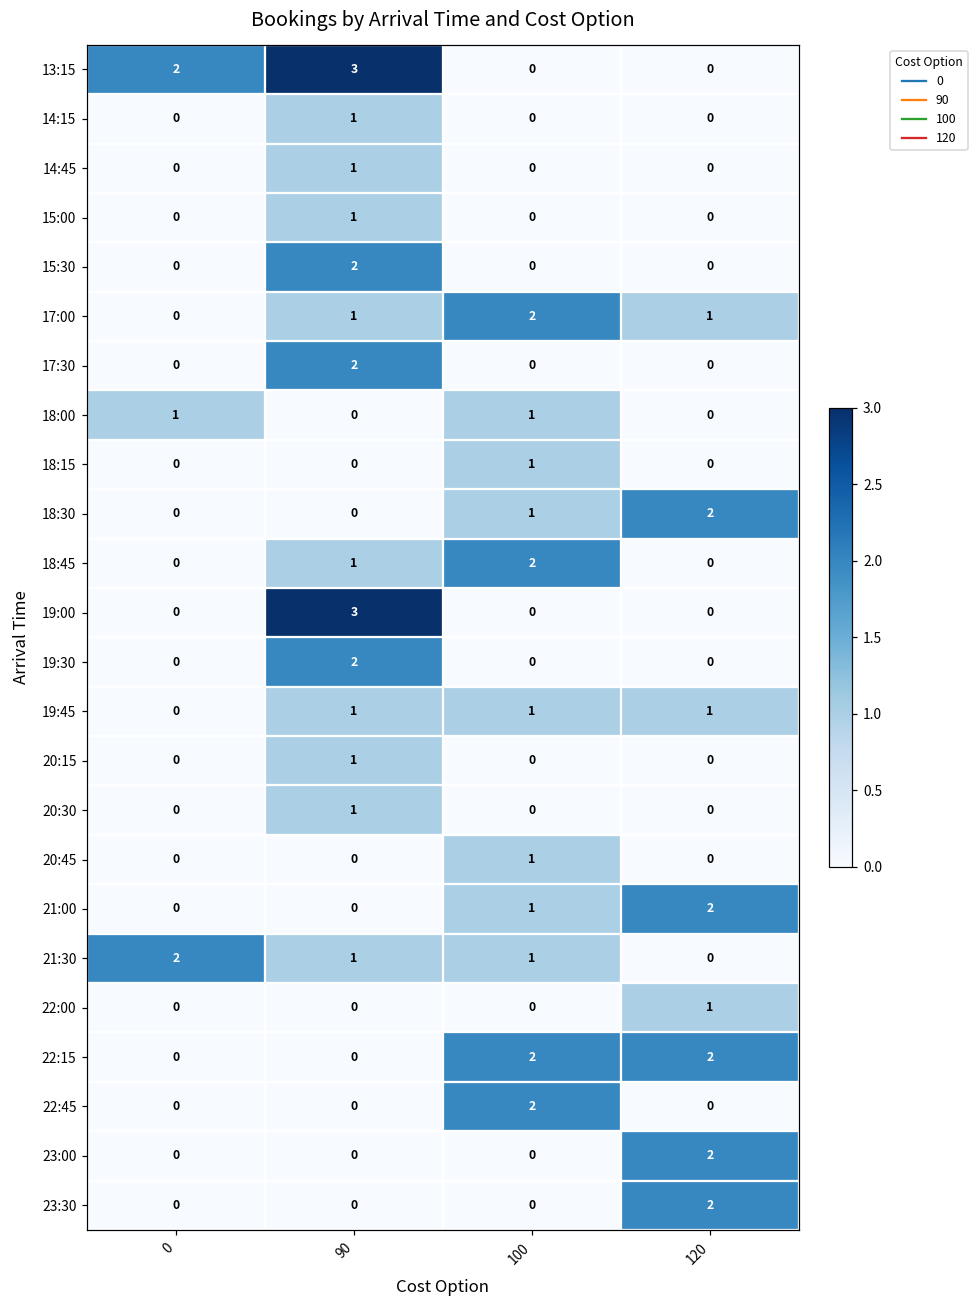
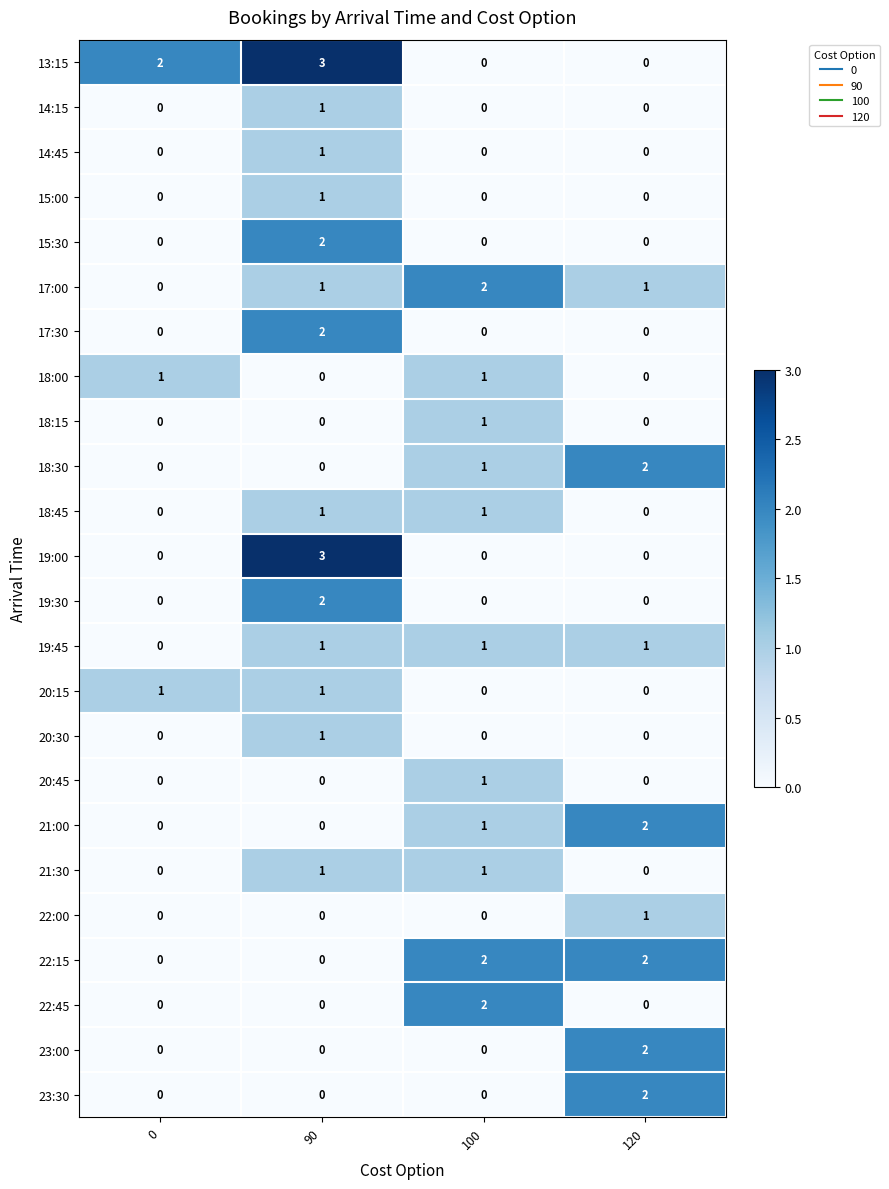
18:45, 100: 2 -> 1
20:15, 0: 0 -> 1
21:30, 0: 2 -> 0
